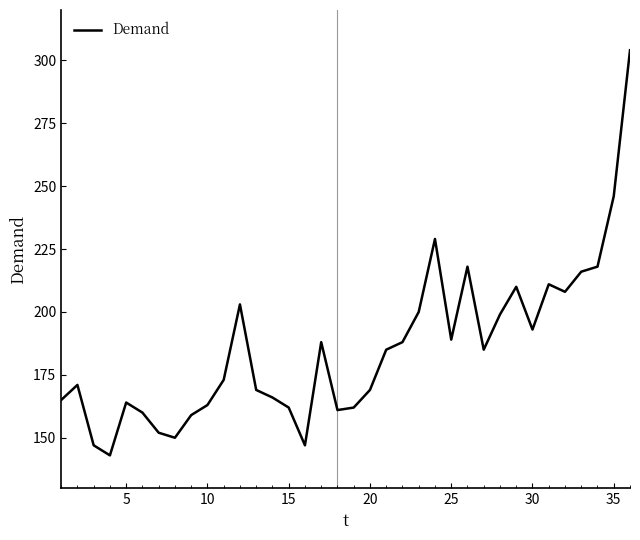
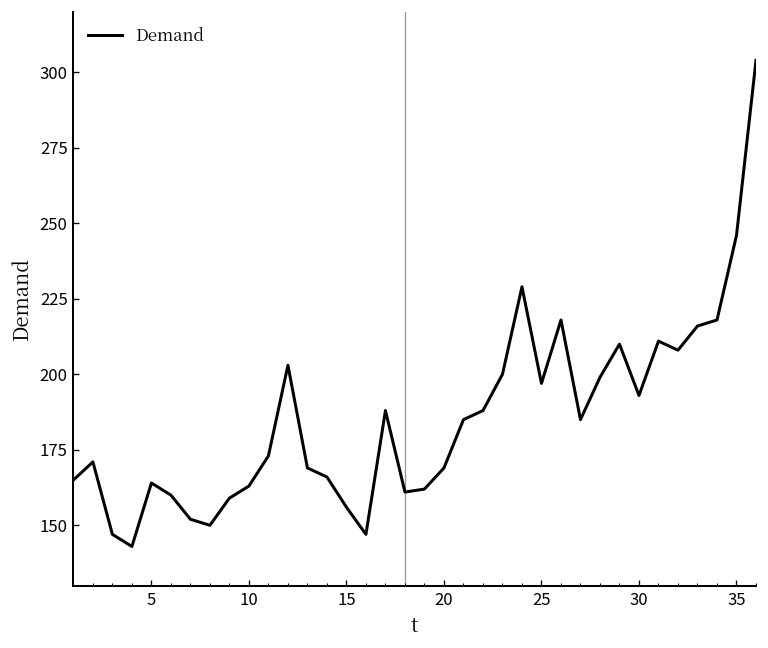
15: 162 -> 156
25: 189 -> 197
